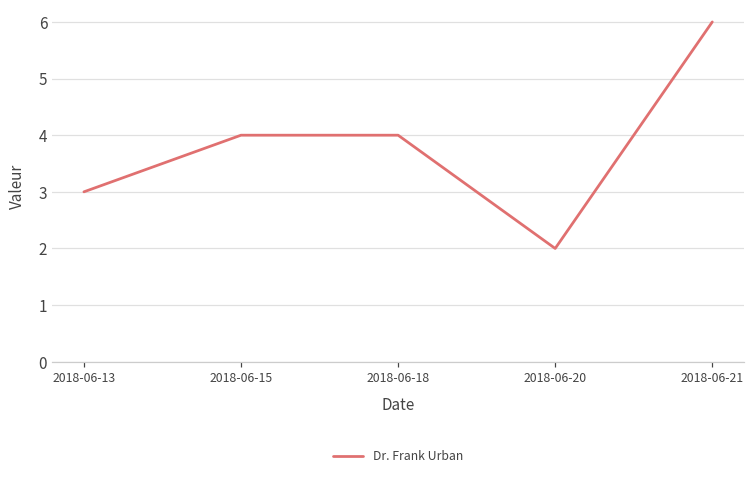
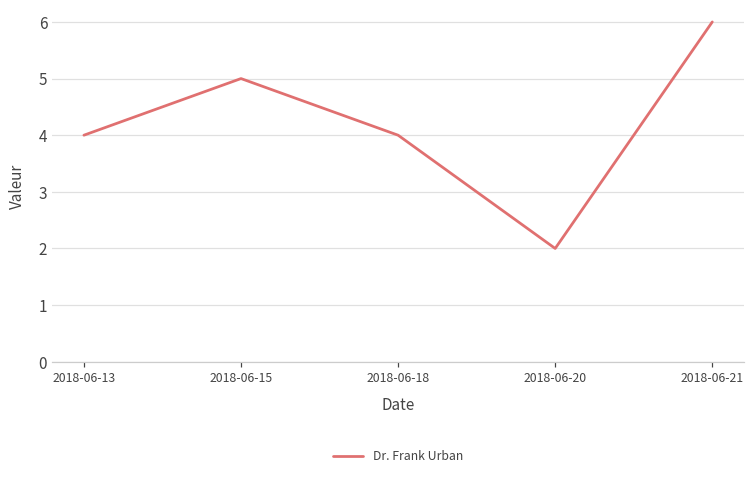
2018-06-13: 3 -> 4
2018-06-15: 4 -> 5
